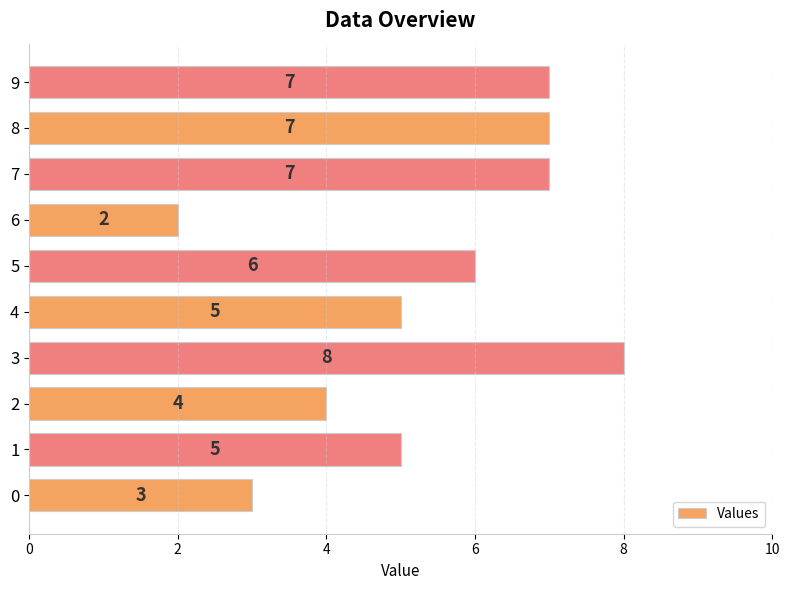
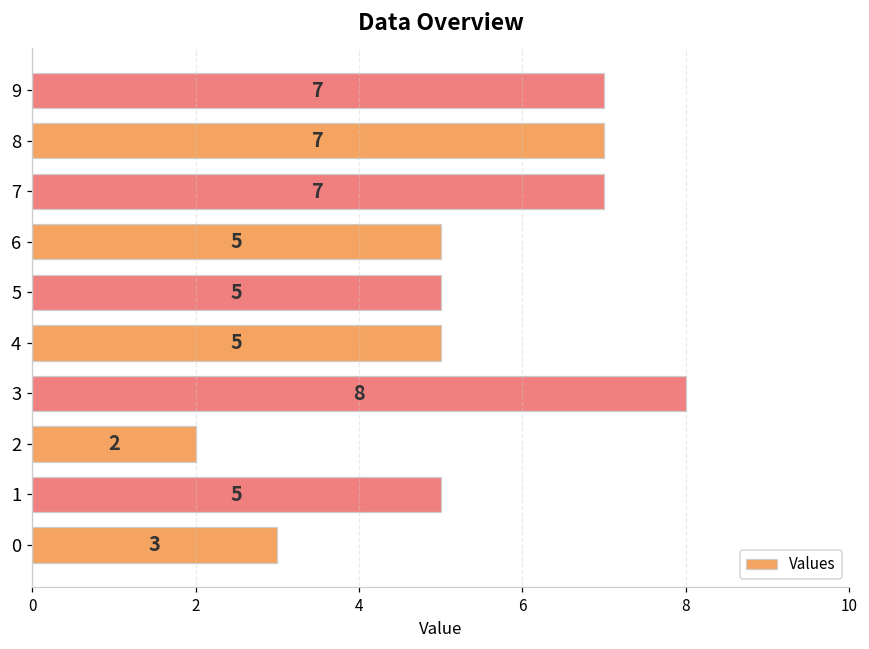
6: 2 -> 5
5: 6 -> 5
2: 4 -> 2
